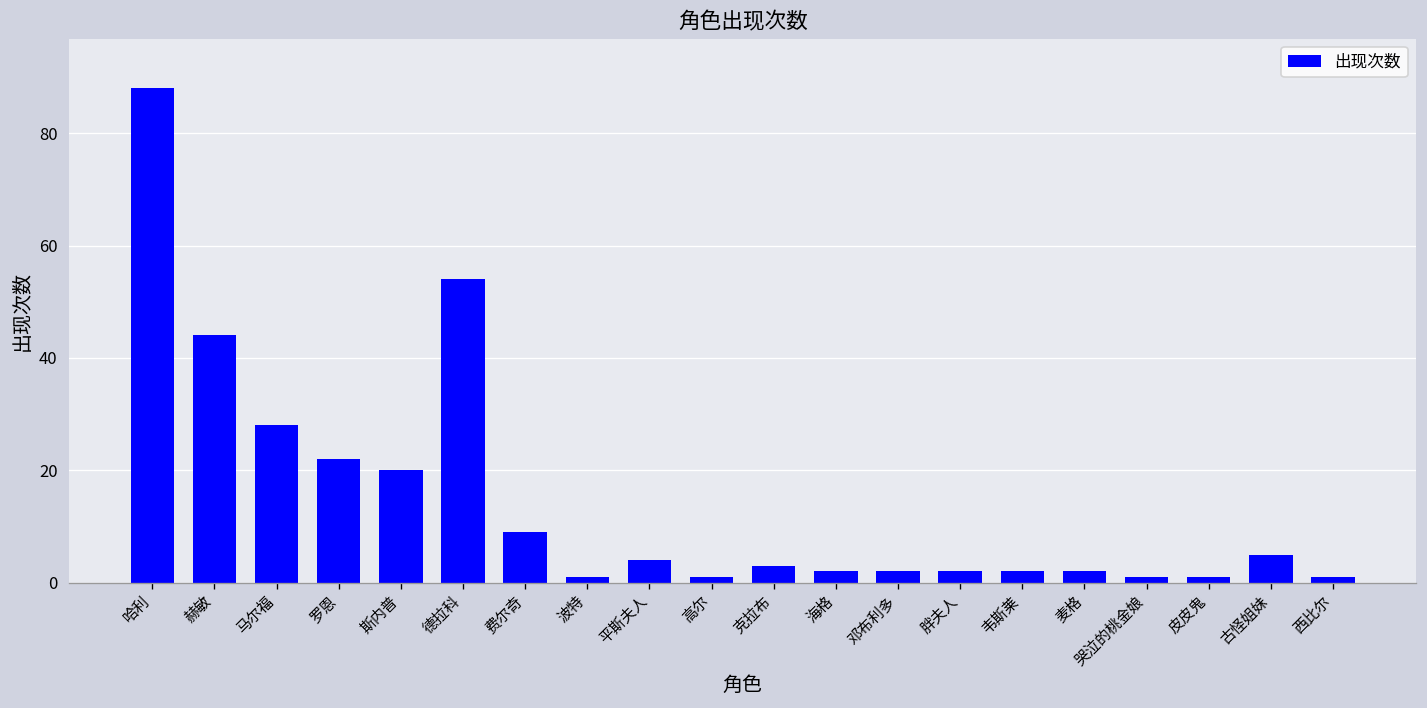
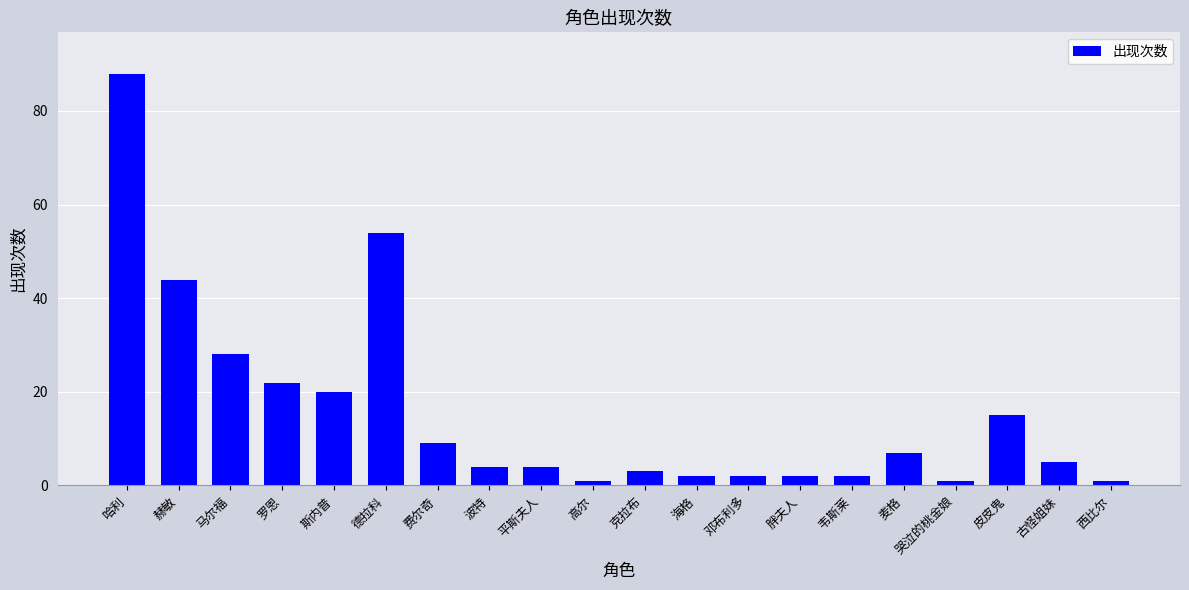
波特: 1 -> 4
麦格: 2 -> 7
皮皮鬼: 1 -> 15
